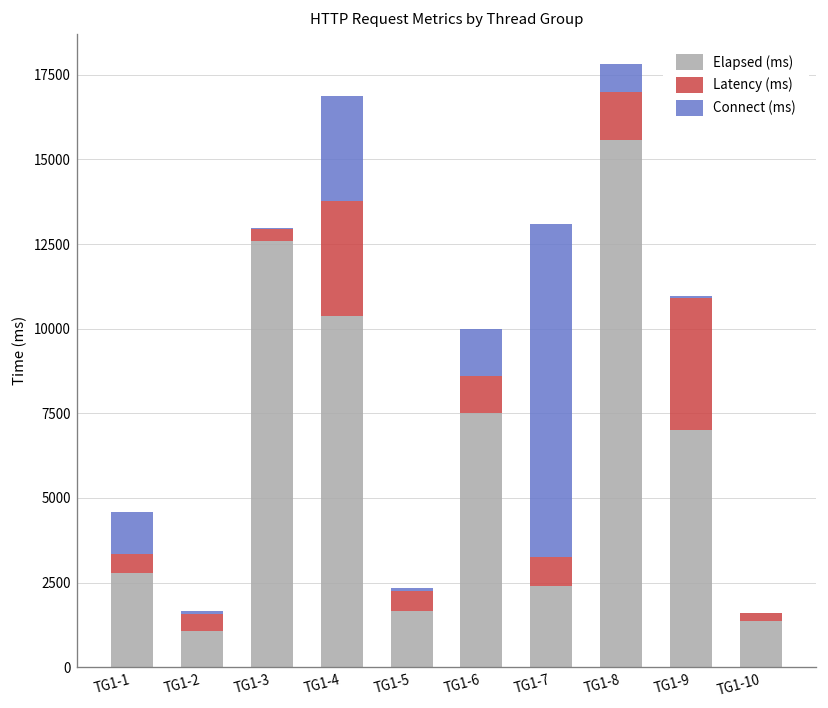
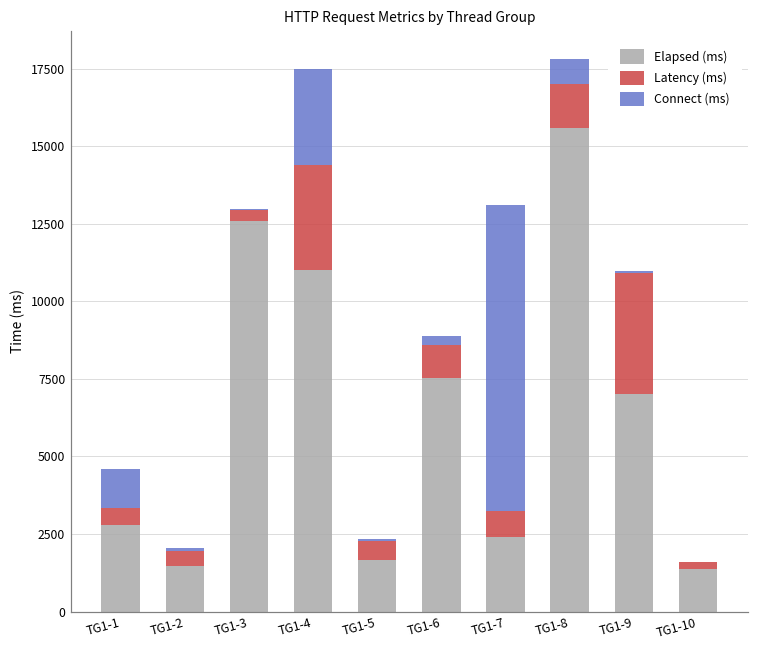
Elapsed (ms), TG1-2: 1100 -> 1500
Elapsed (ms), TG1-4: 10400 -> 11000
Connect (ms), TG1-6: 1400 -> 300
